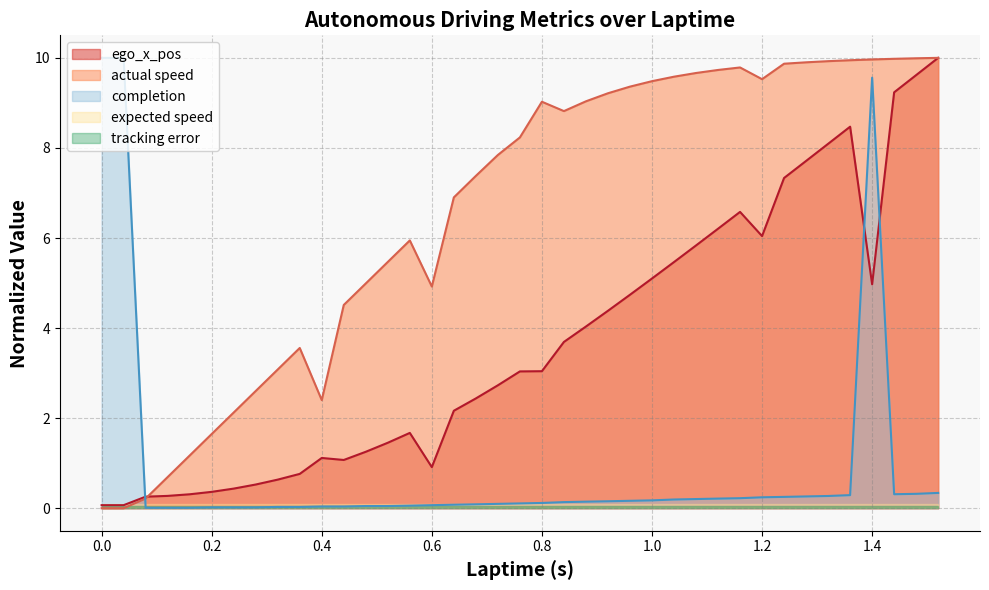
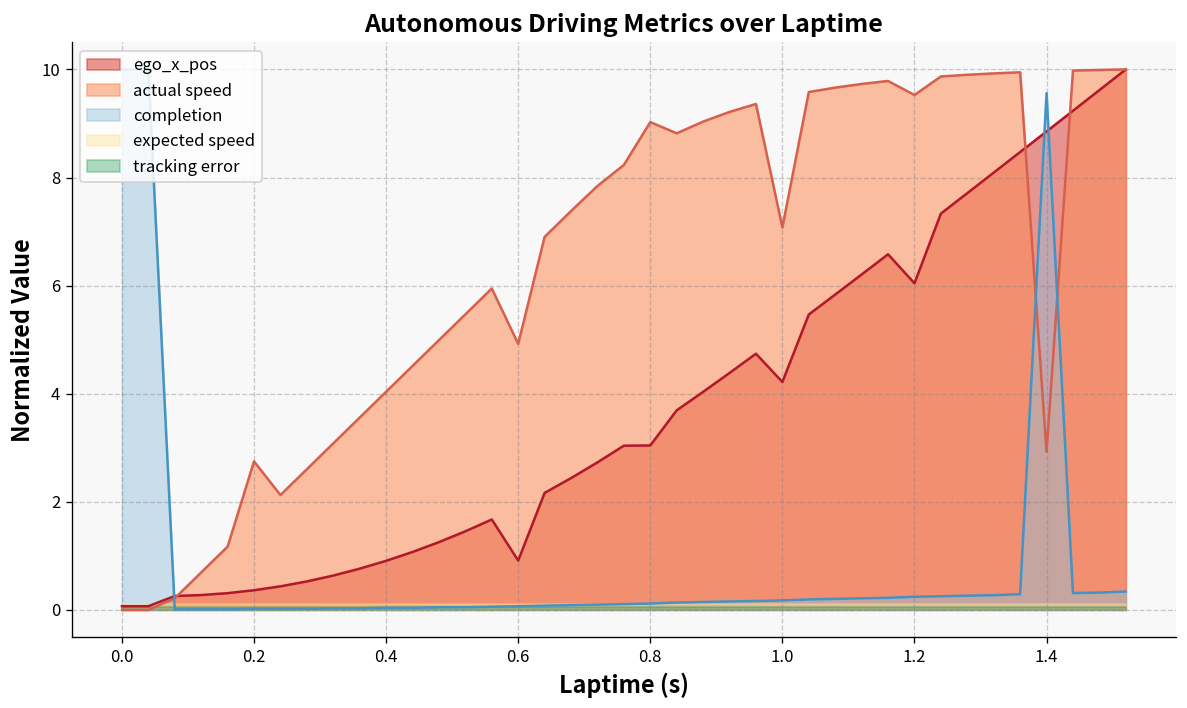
actual speed, 0.2: 1.6 -> 2.7
ego_x_pos, 0.4: 1.1 -> 0.9
actual speed, 0.4: 2.4 -> 4.0
ego_x_pos, 1.0: 5.1 -> 4.2
actual speed, 1.0: 9.5 -> 7.1
ego_x_pos, 1.4: 5.0 -> 8.9
actual speed, 1.4: 10.0 -> 2.9
